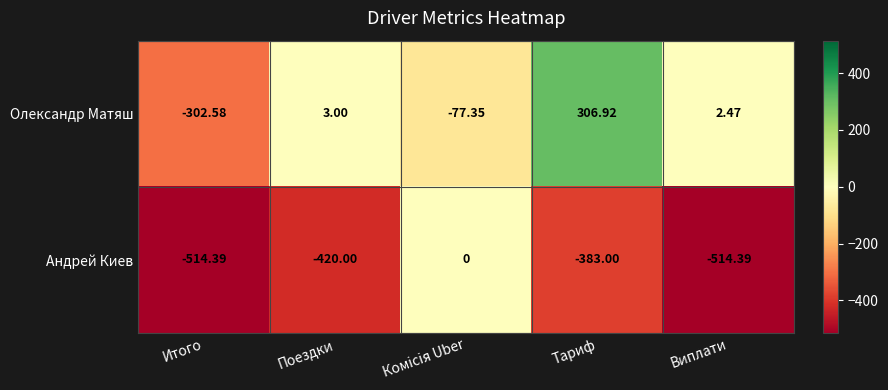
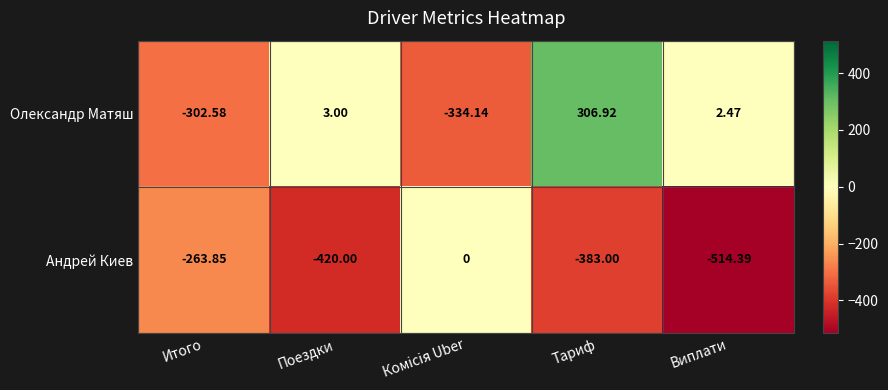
Олександр Матяш, Комісія Uber: -77.35 -> -334.14
Андрей Киев, Итого: -514.39 -> -263.85
